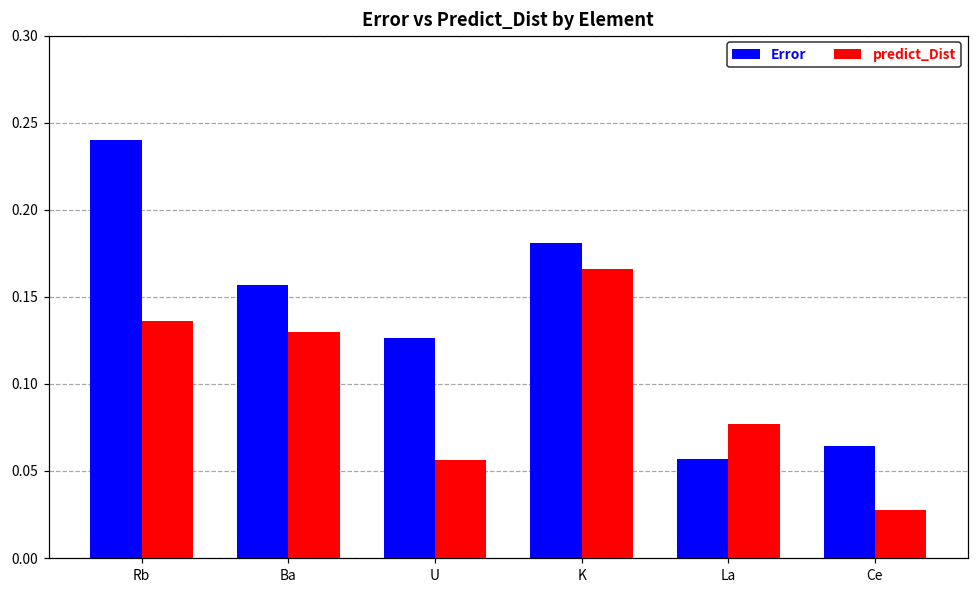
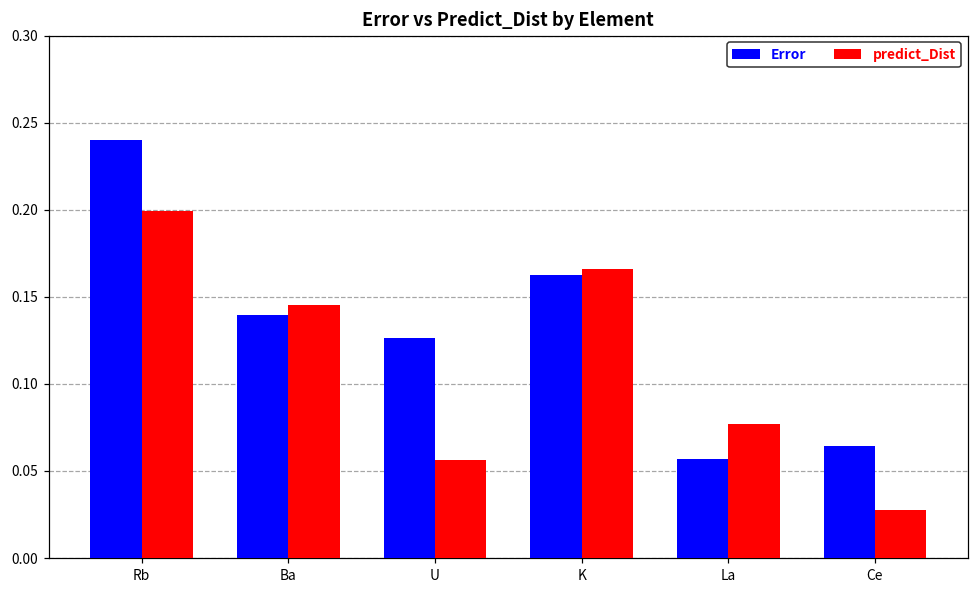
predict_Dist, Rb: 0.136 -> 0.199
Error, Ba: 0.157 -> 0.139
predict_Dist, Ba: 0.130 -> 0.145
Error, K: 0.181 -> 0.162
